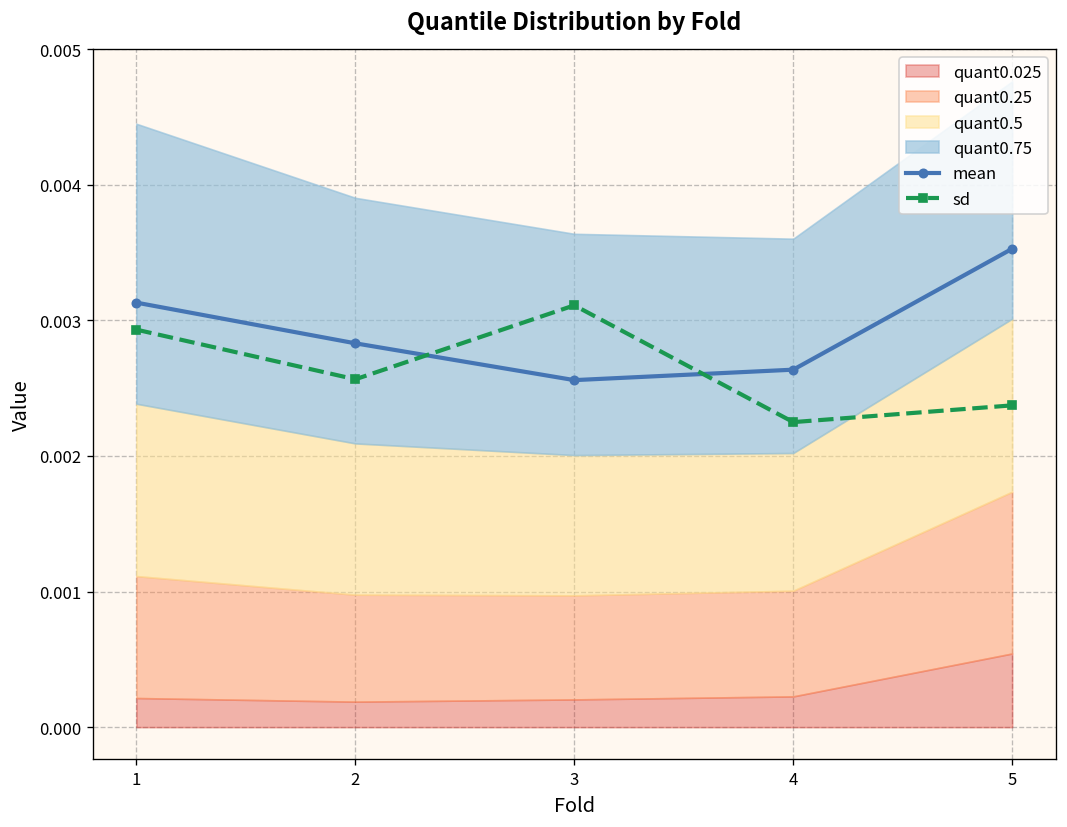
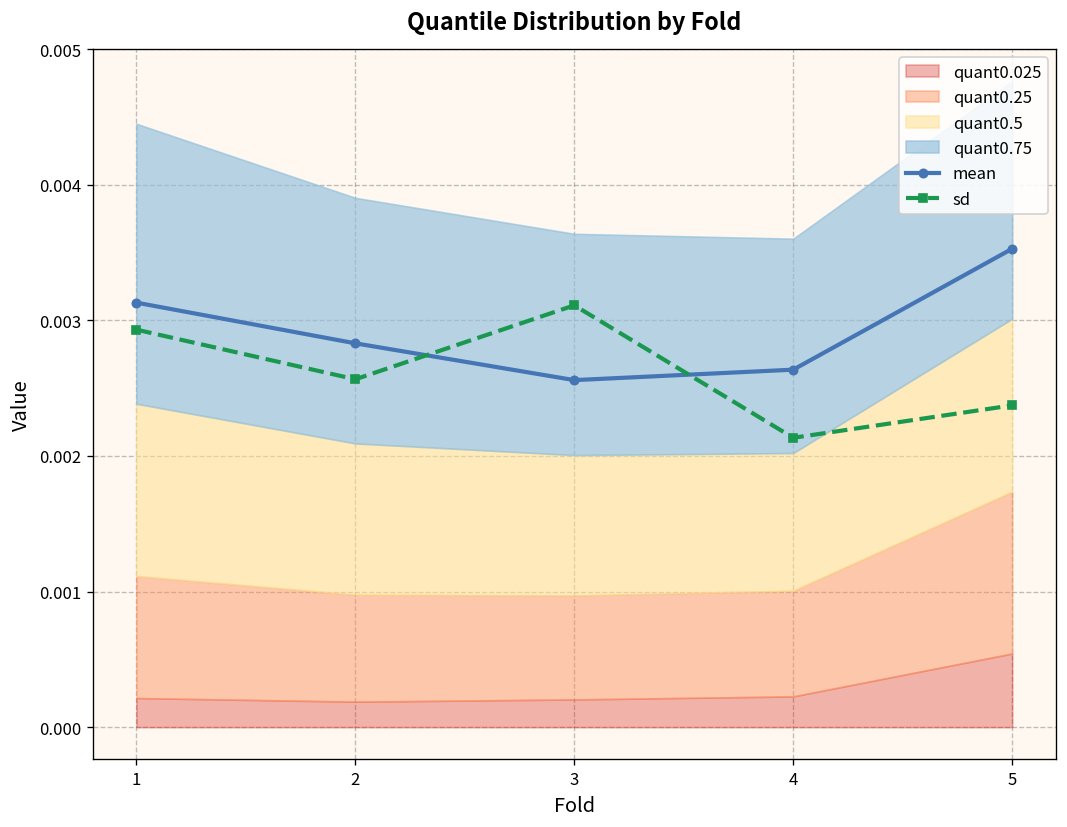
sd, 4: 0.00225 -> 0.00213
